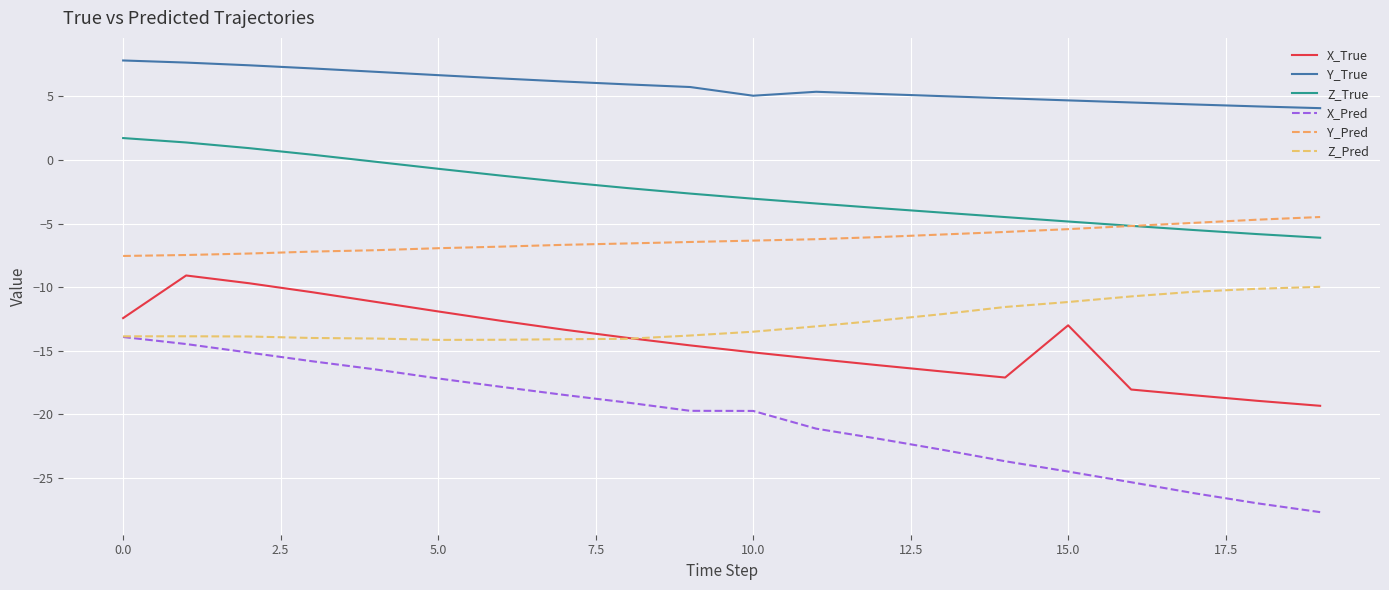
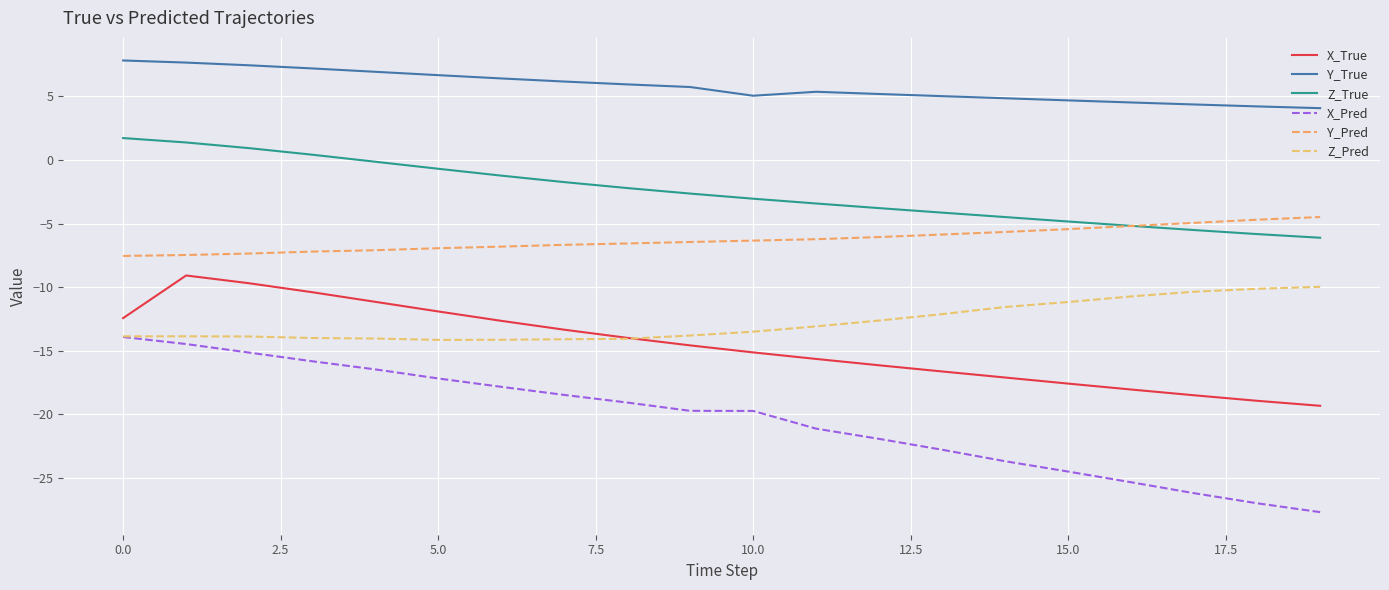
X_True, 15.0: -13.0 -> -17.6
